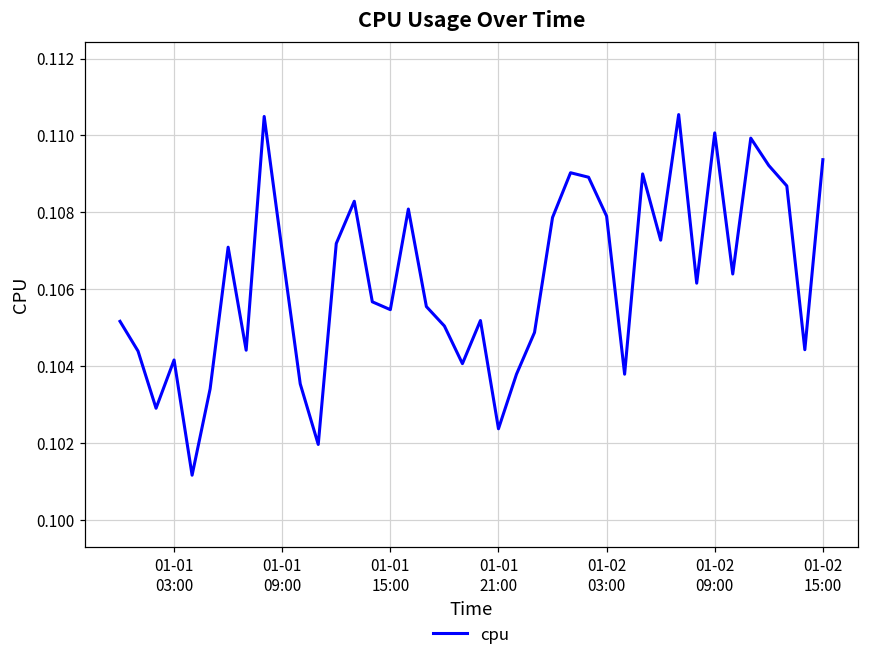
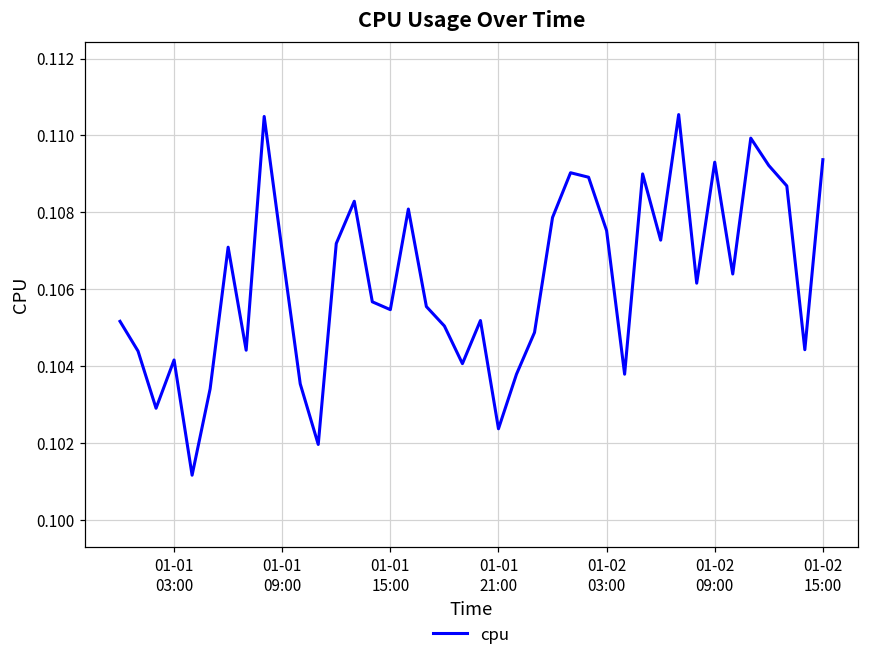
01-02 03:00: 0.1079 -> 0.1075
01-02 09:00: 0.1101 -> 0.1093
